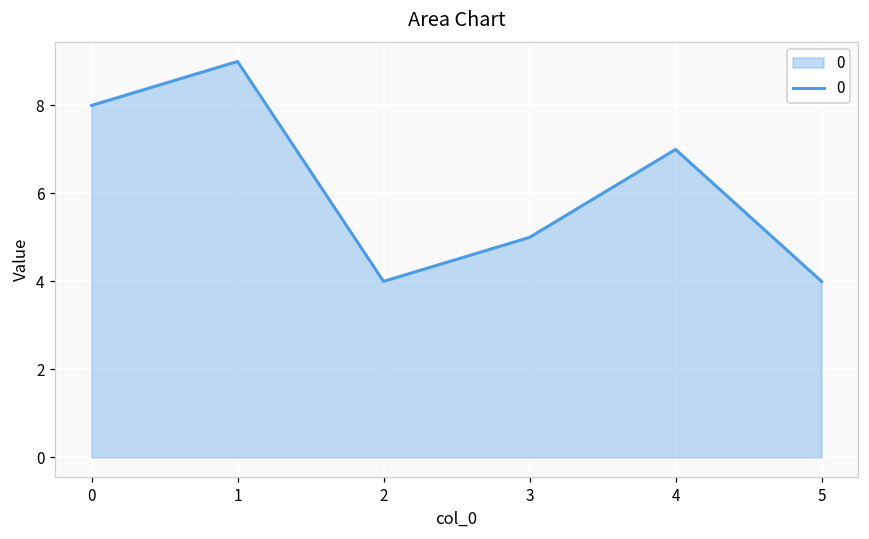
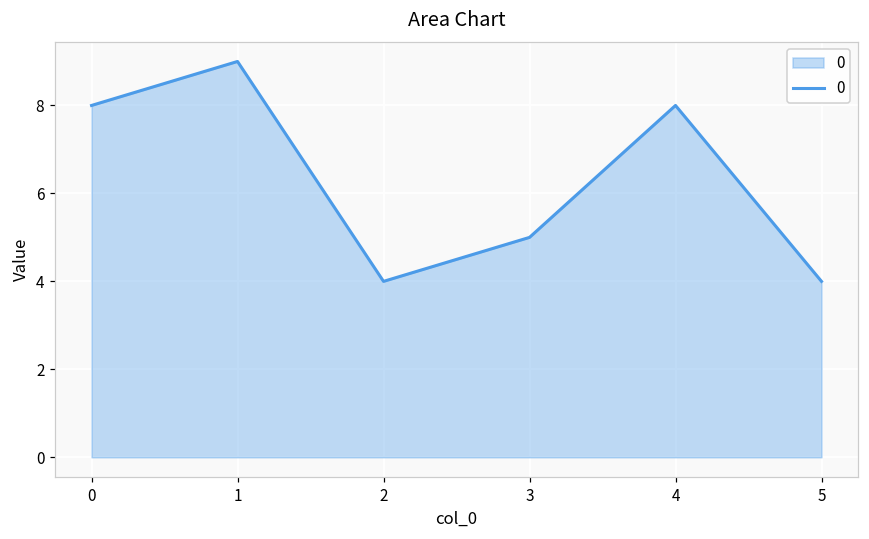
4: 7 -> 8
